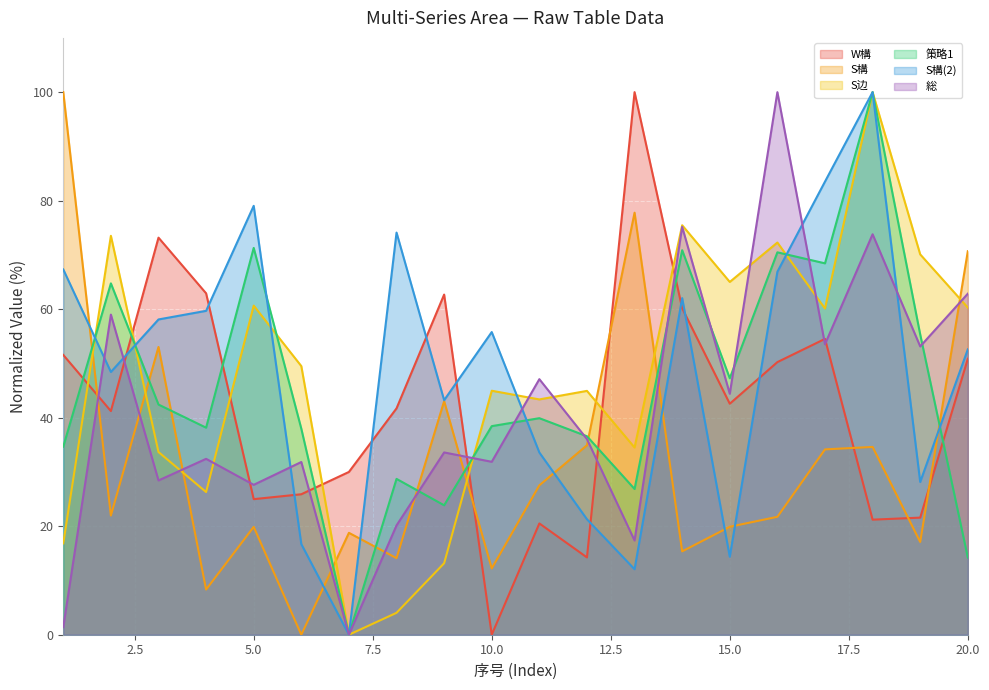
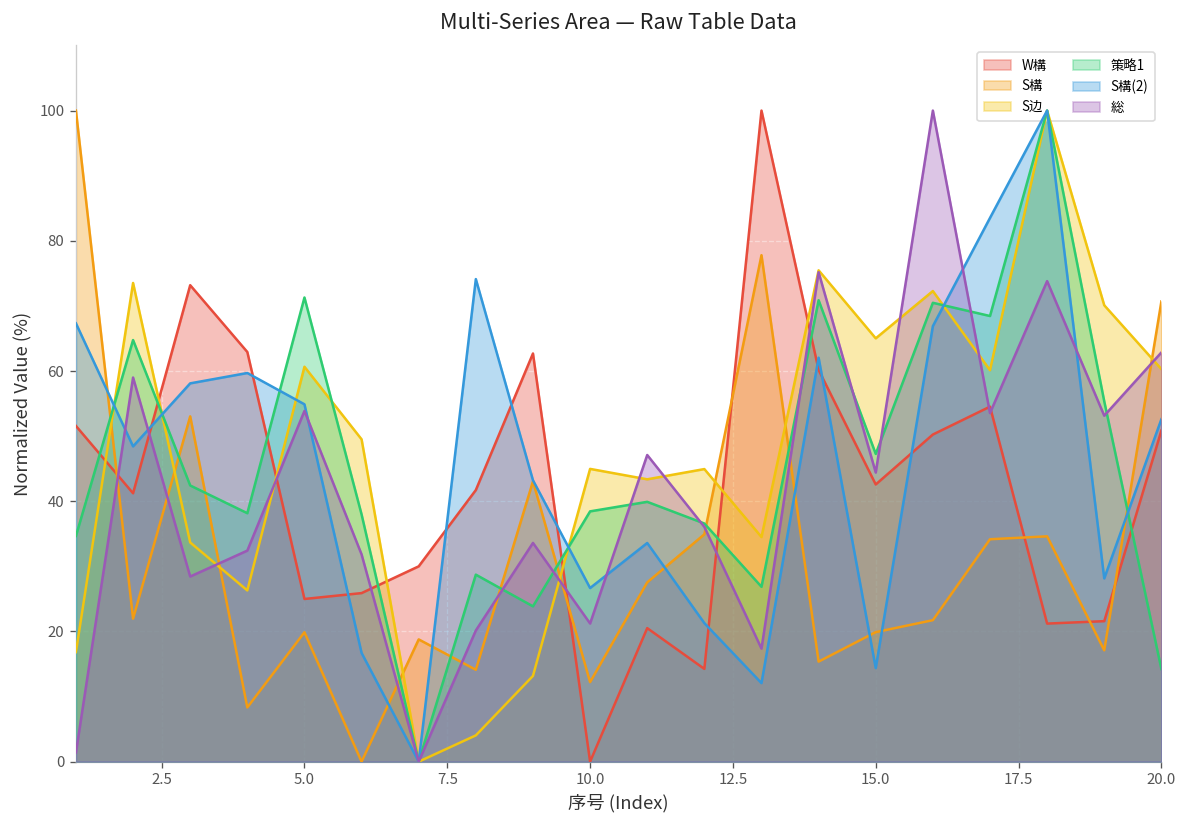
S構(2), 5.0: 79 -> 55
総, 5.0: 28 -> 54
S構(2), 10.0: 56 -> 27
総, 10.0: 32 -> 21
